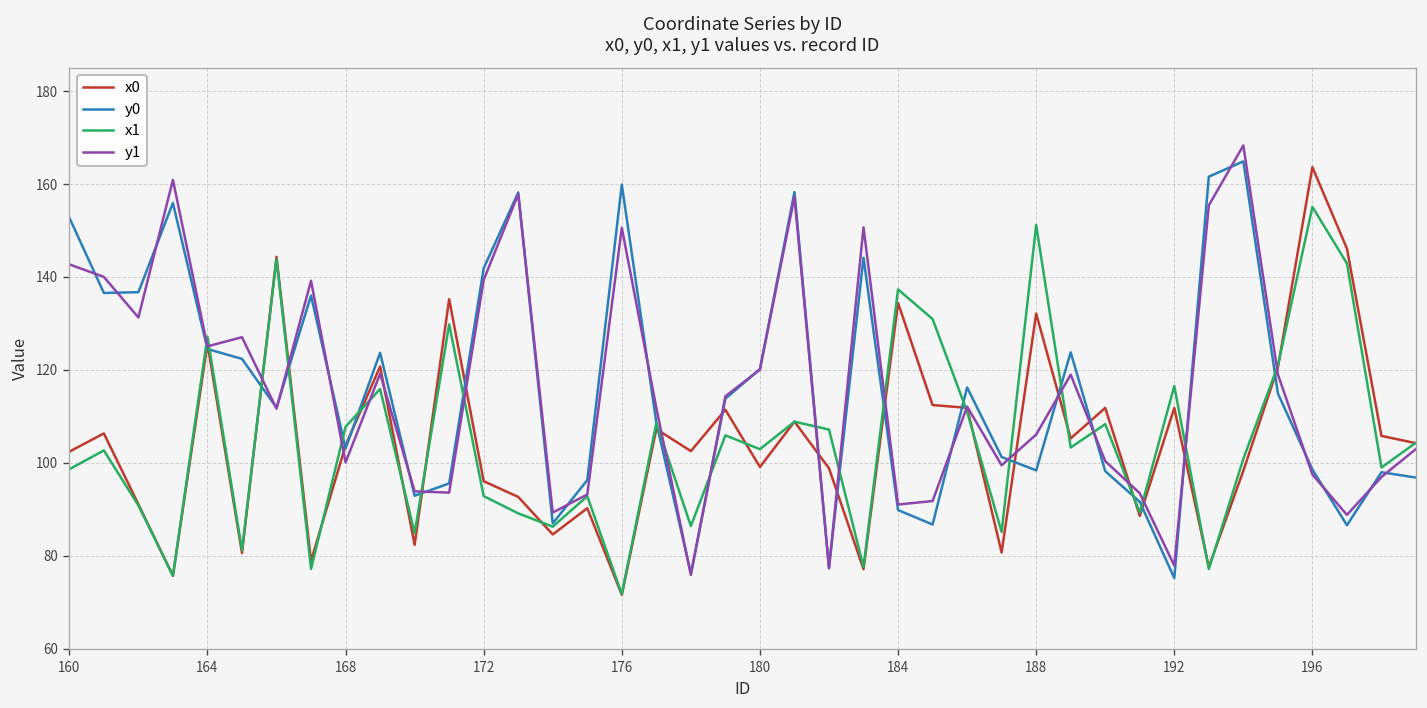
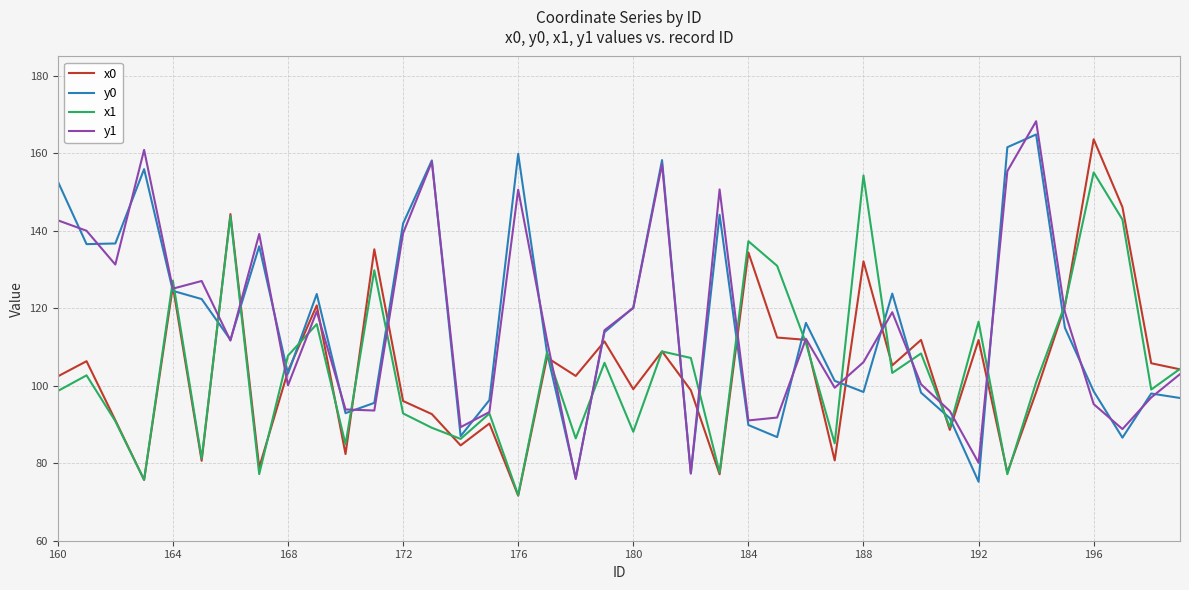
x1, 180: 103 -> 88
x1, 188: 151 -> 154
y1, 192: 78 -> 80
y1, 196: 98 -> 95
